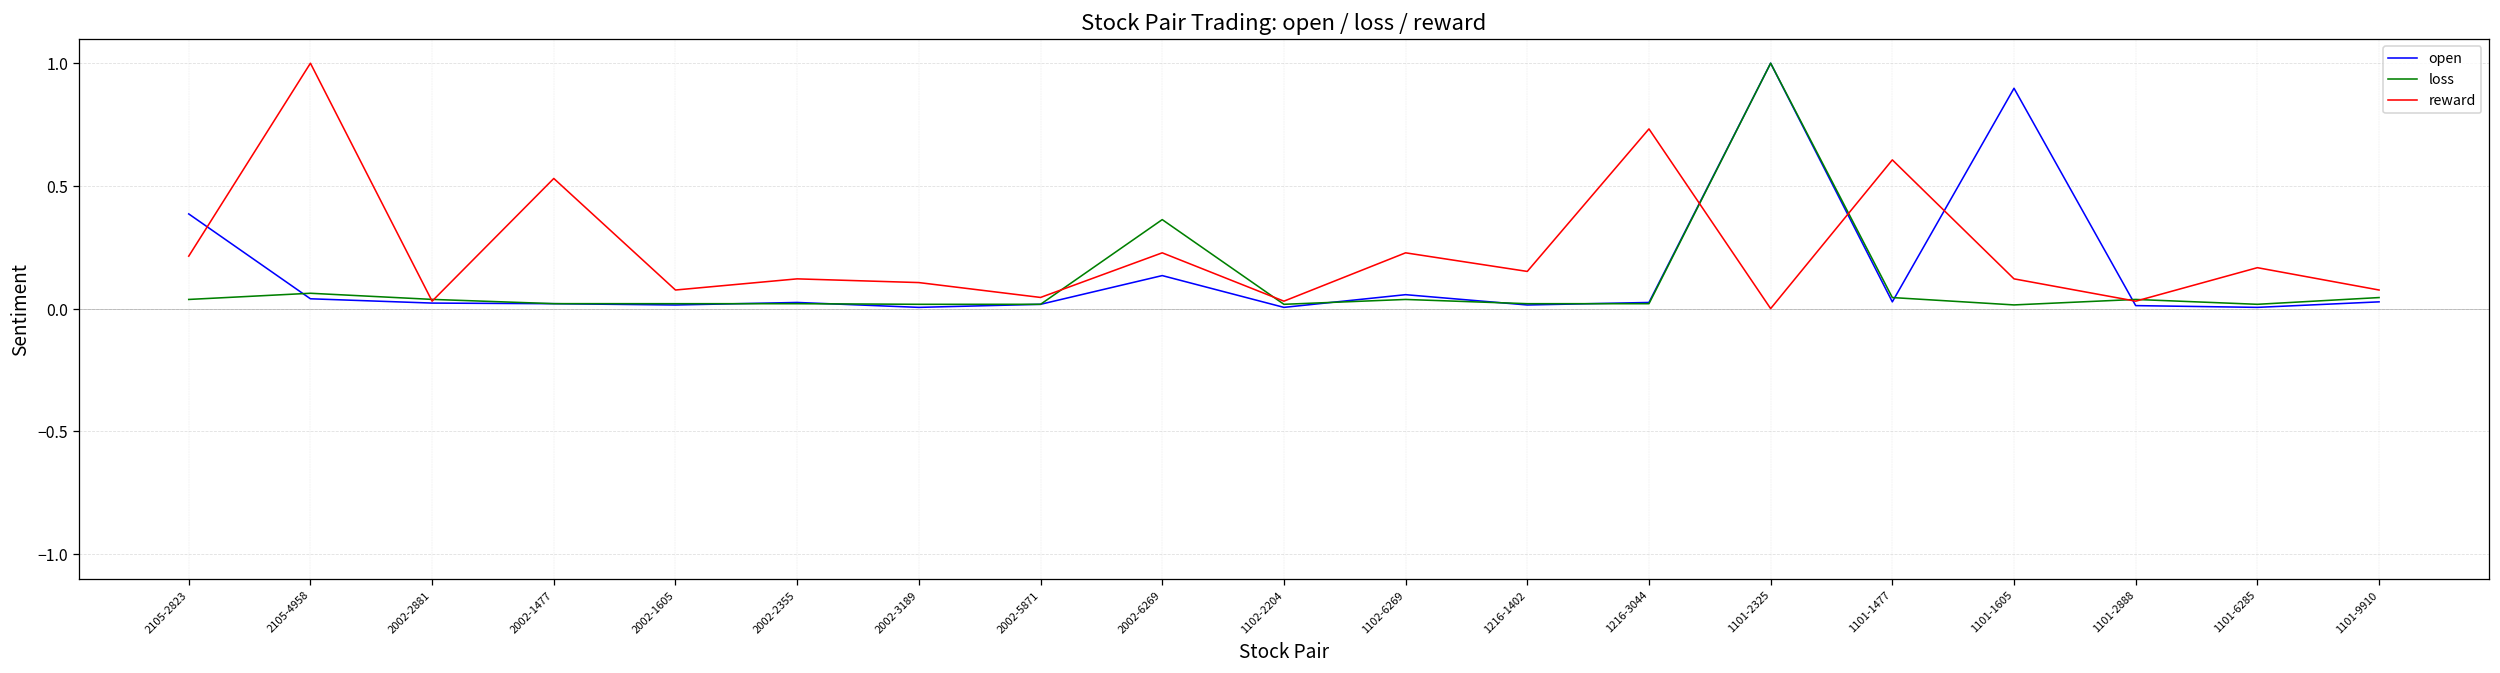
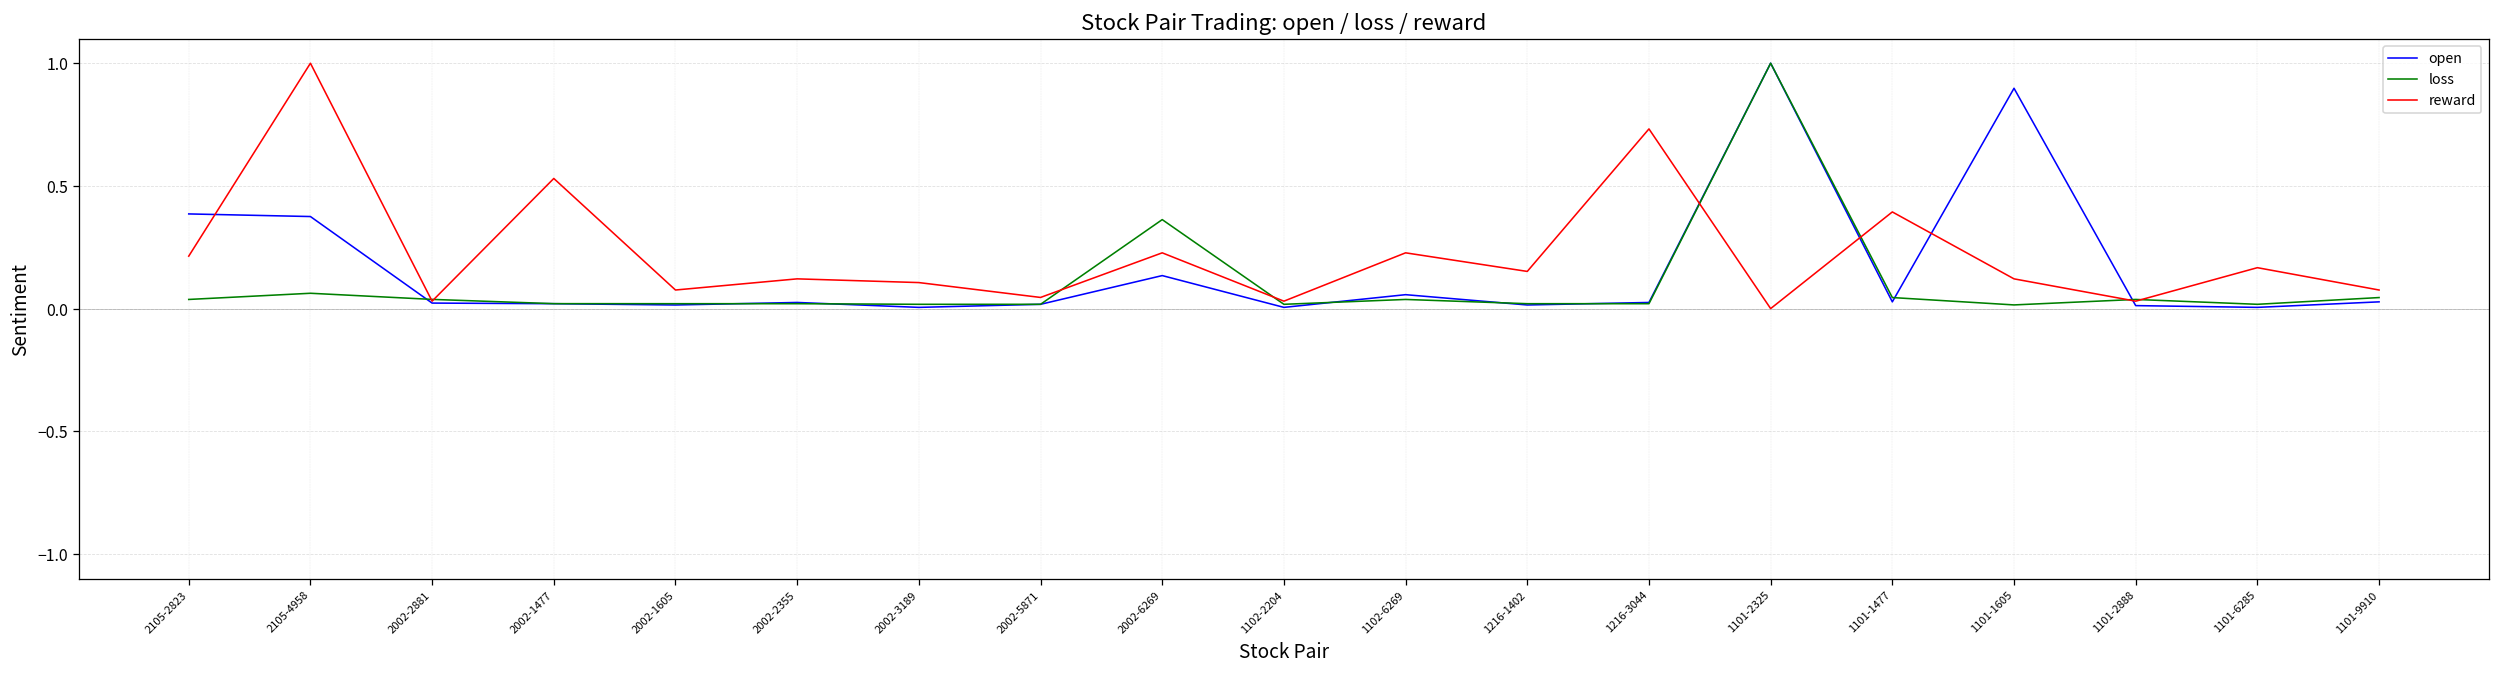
open, 2105-4958: 0.04 -> 0.38
reward, 1101-1477: 0.61 -> 0.39
